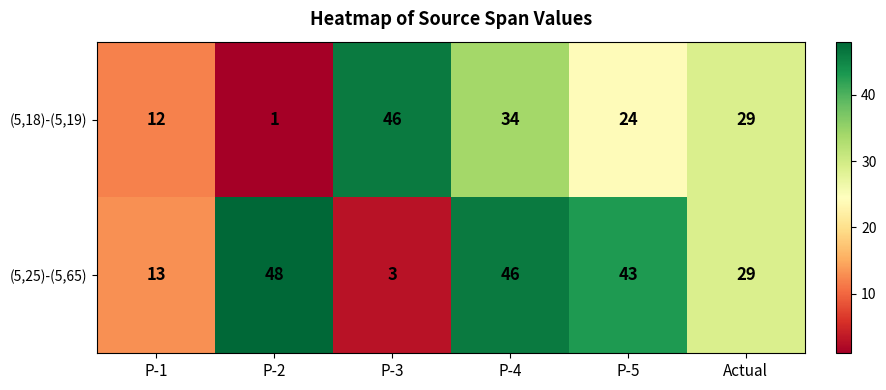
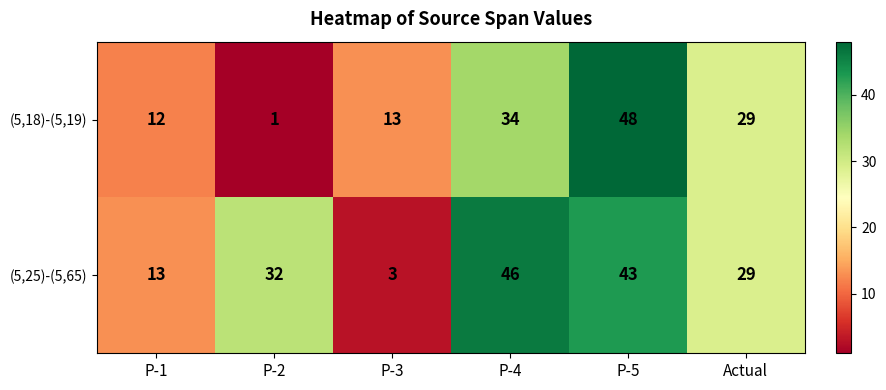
(5,18)-(5,19), P-3: 46 -> 13
(5,18)-(5,19), P-5: 24 -> 48
(5,25)-(5,65), P-2: 48 -> 32
